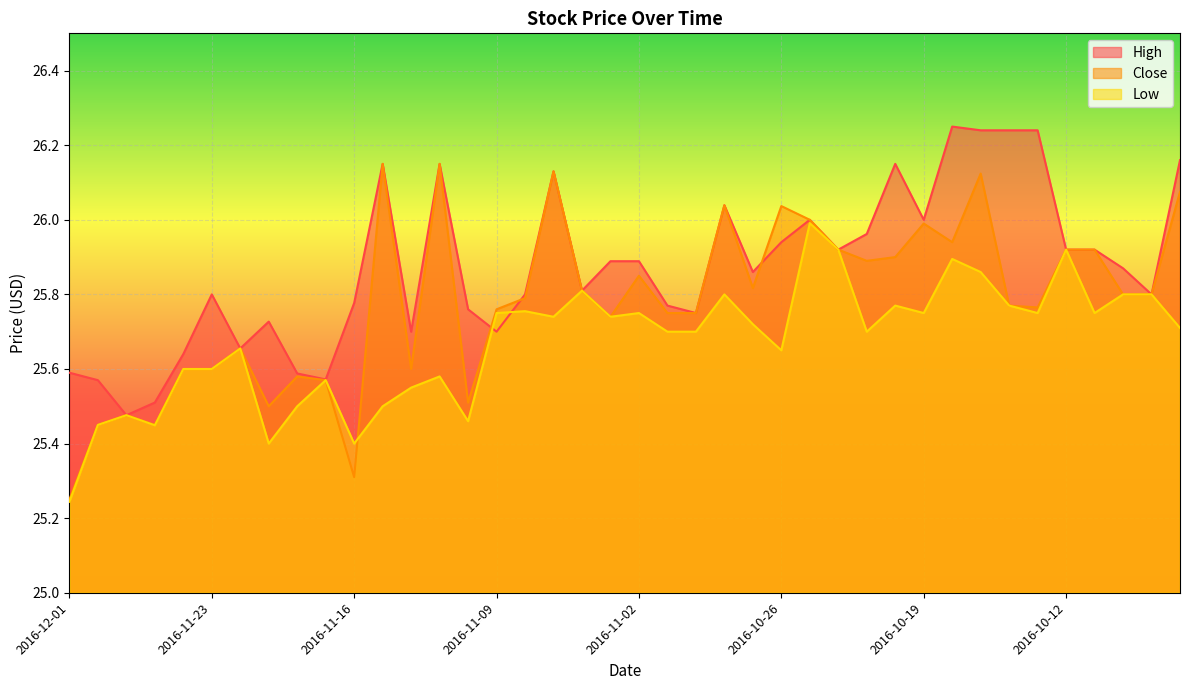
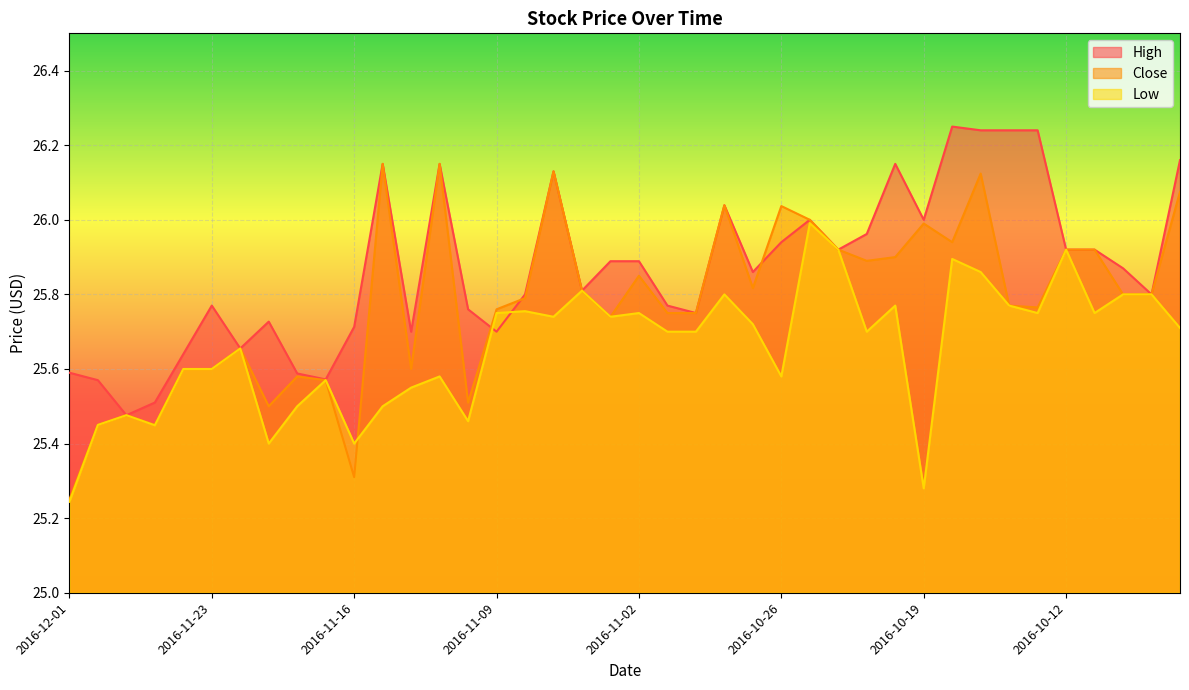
High, 2016-11-23: 25.80 -> 25.77
High, 2016-11-16: 25.78 -> 25.71
Low, 2016-10-26: 25.65 -> 25.58
Low, 2016-10-19: 25.75 -> 25.28
